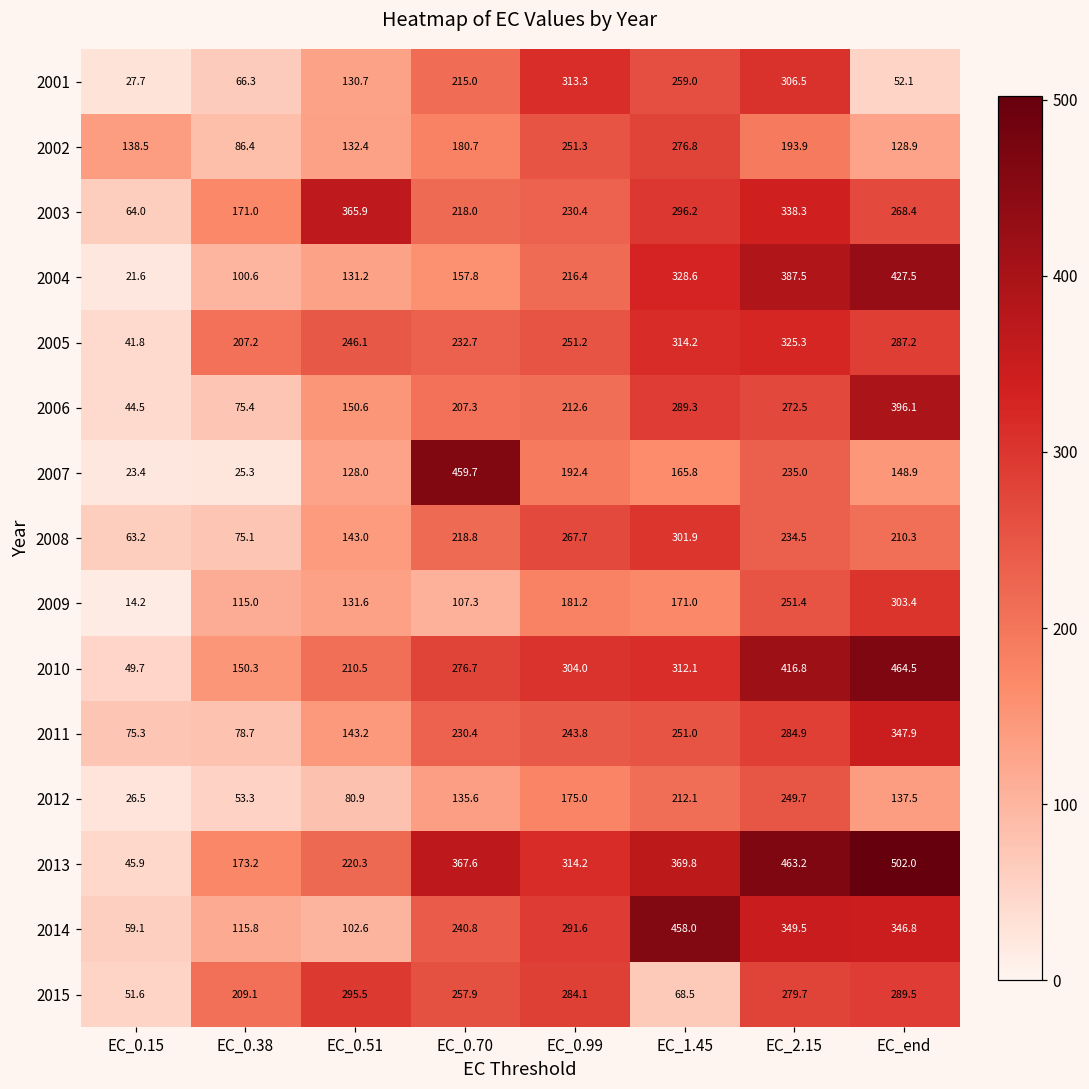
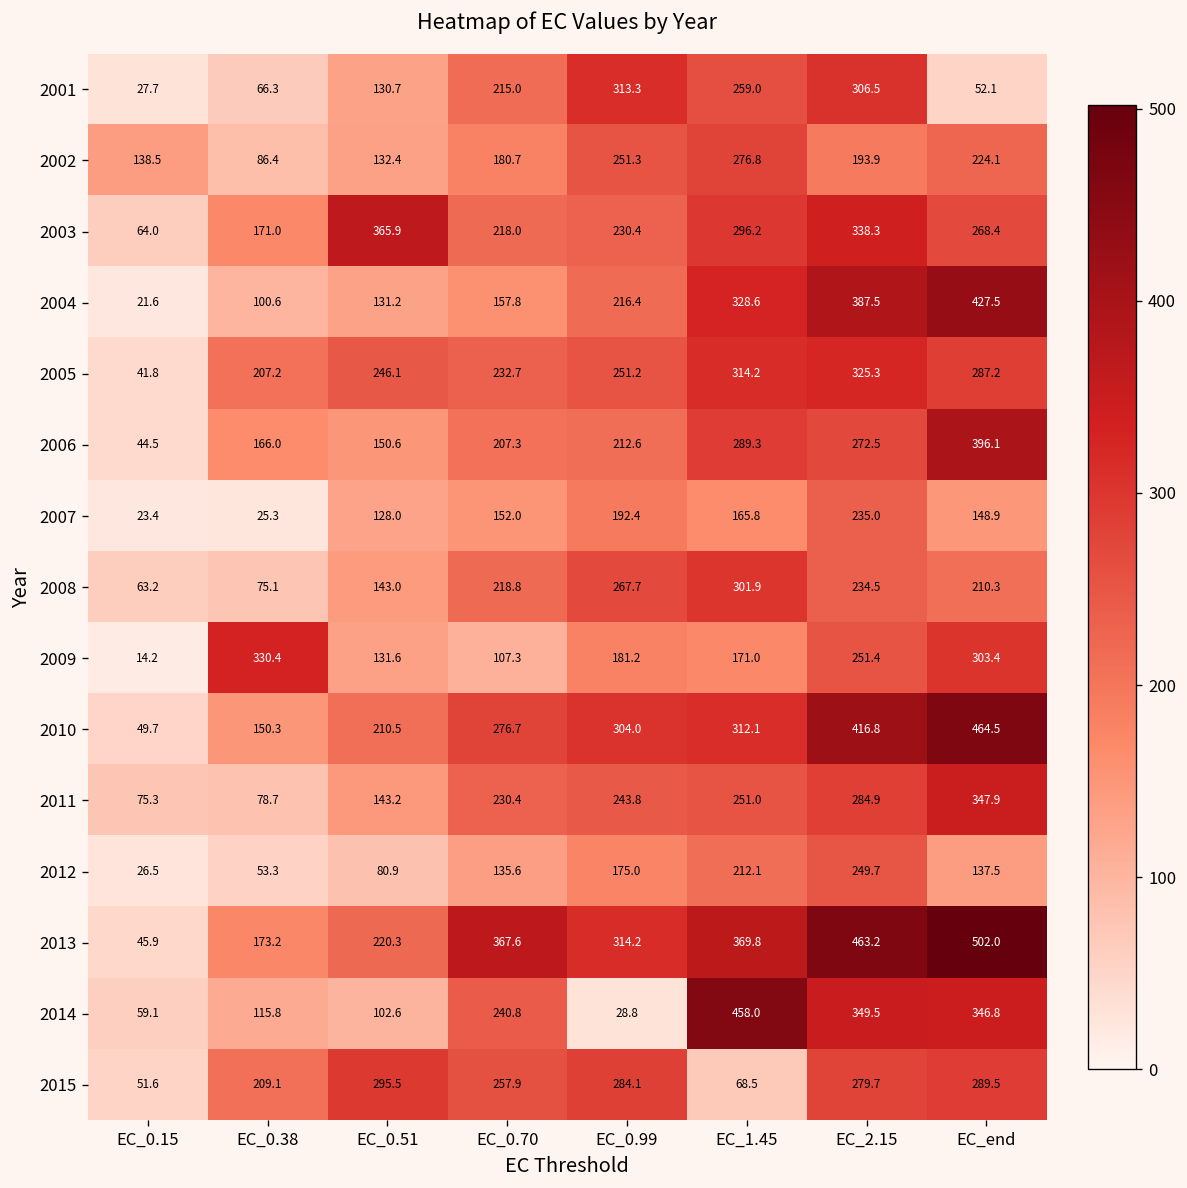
2002, EC_end: 128.9 -> 224.1
2006, EC_0.38: 75.4 -> 166.0
2007, EC_0.70: 459.7 -> 152.0
2009, EC_0.38: 115.0 -> 330.4
2014, EC_0.99: 291.6 -> 28.8
